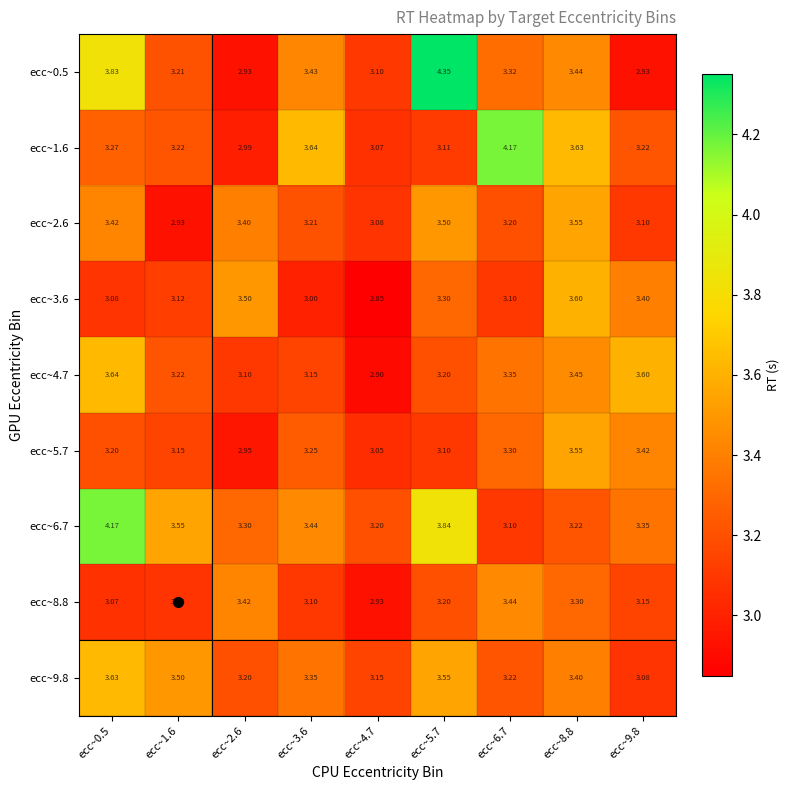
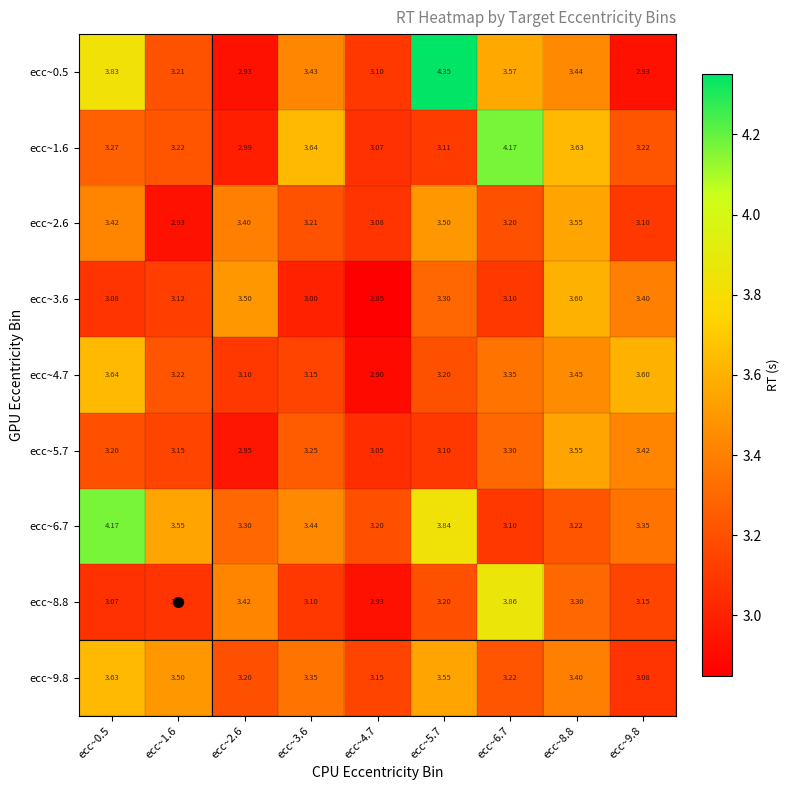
ecc~0.5, ecc~6.7: 3.32 -> 3.57
ecc~8.8, ecc~6.7: 3.44 -> 3.86
